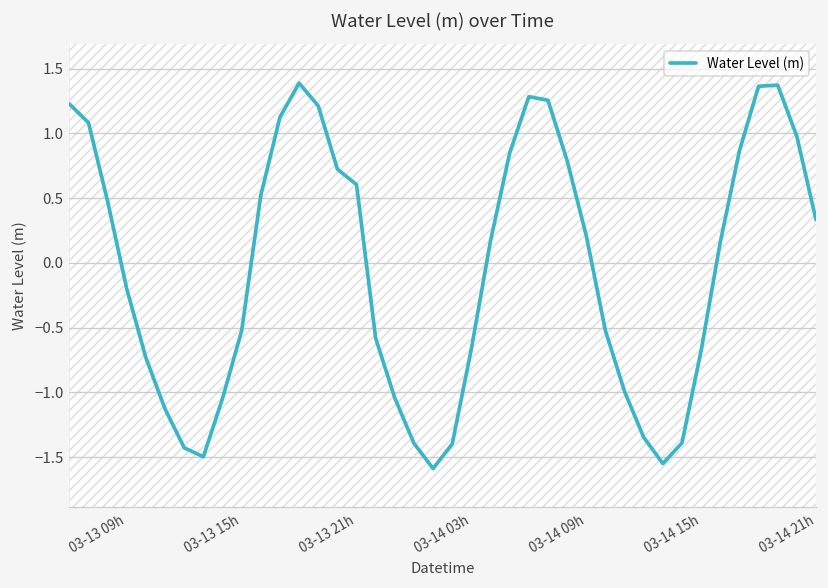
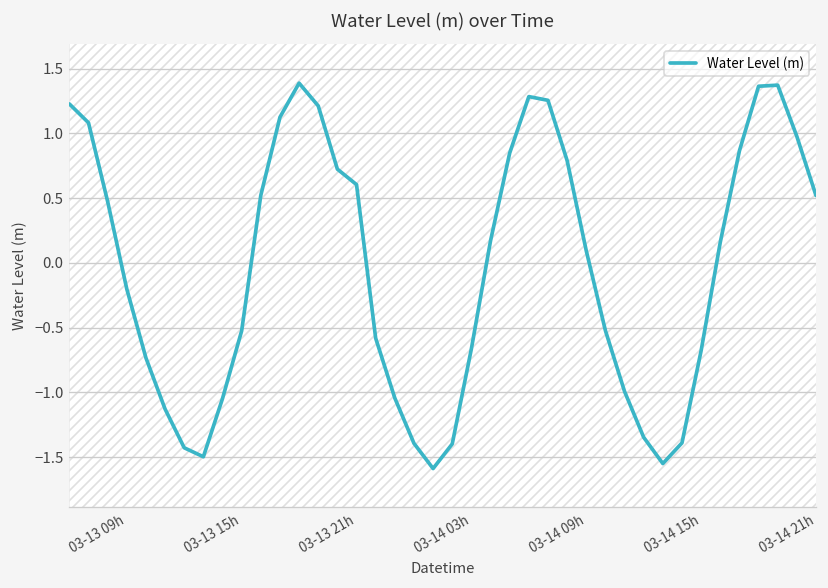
Water Level (m), 03-14 09h: 0.21 -> 0.09
Water Level (m), 03-14 21h: 0.33 -> 0.52
